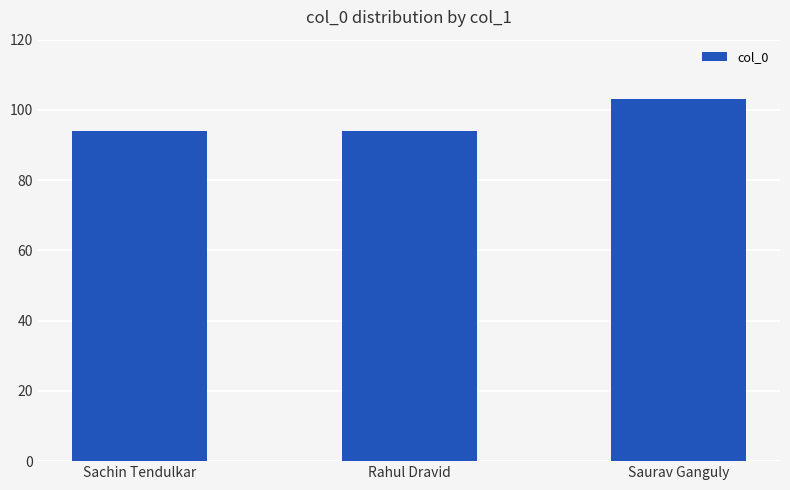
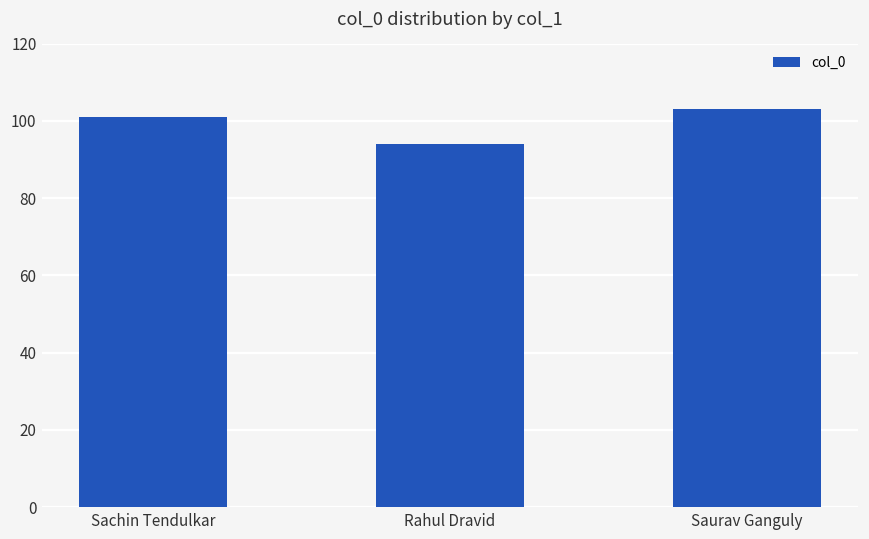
Sachin Tendulkar: 94 -> 101
